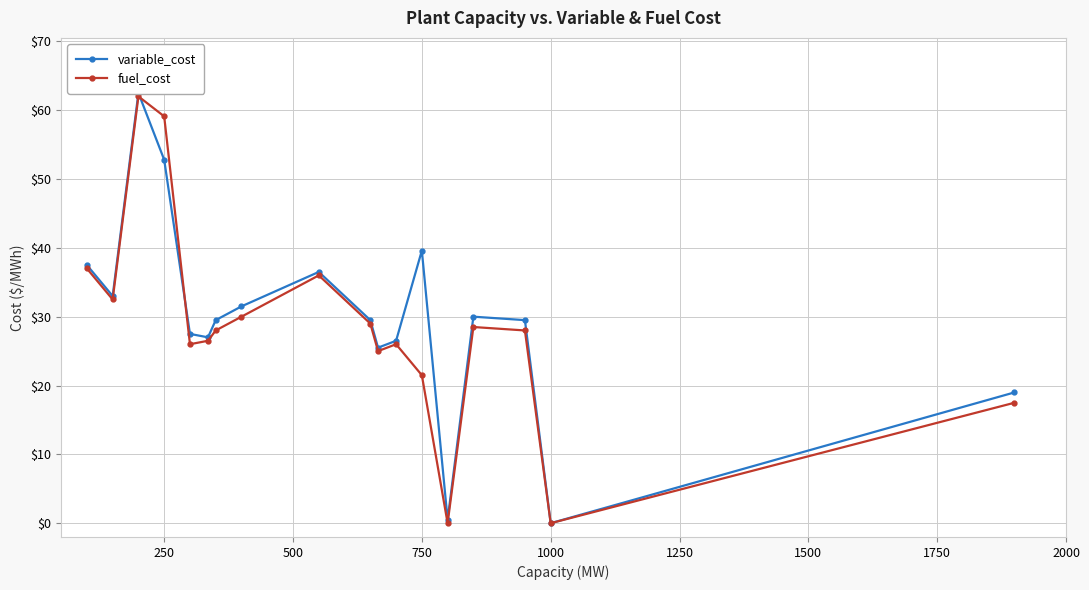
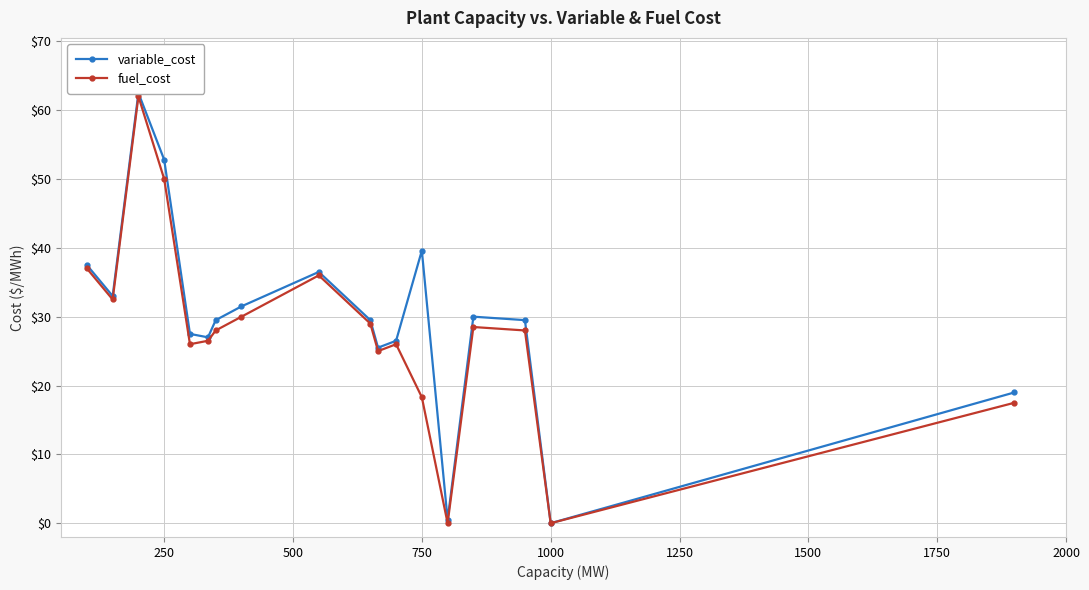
fuel_cost, 250: $59 -> $50
fuel_cost, 750: $22 -> $18
